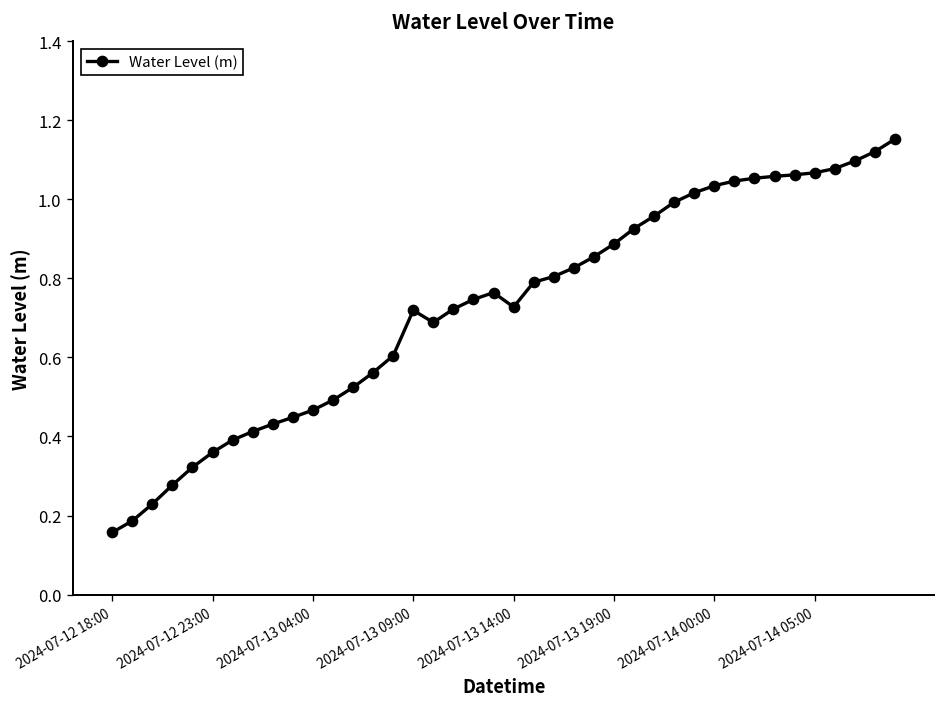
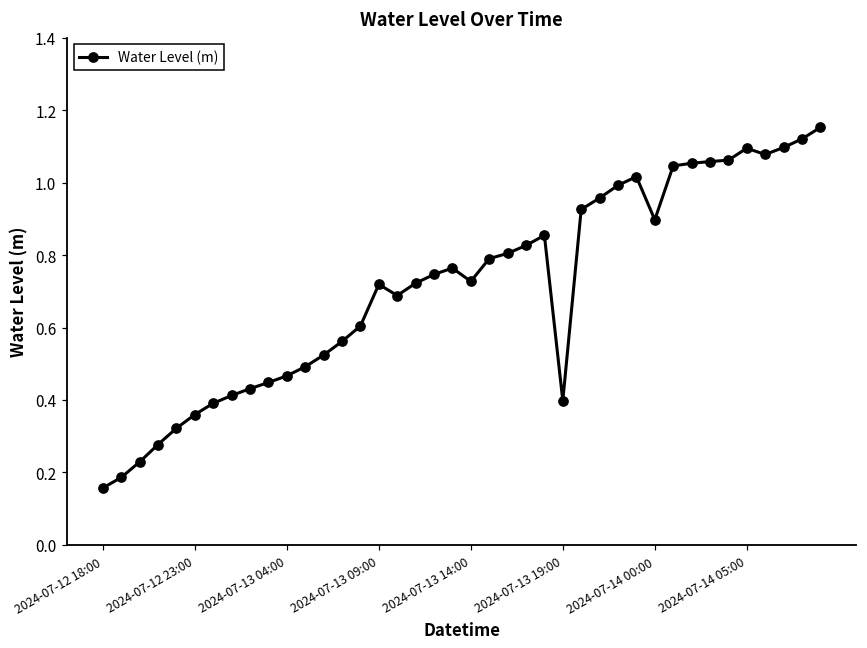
2024-07-13 19:00: 0.89 -> 0.40
2024-07-14 00:00: 1.03 -> 0.90
2024-07-14 05:00: 1.07 -> 1.09
